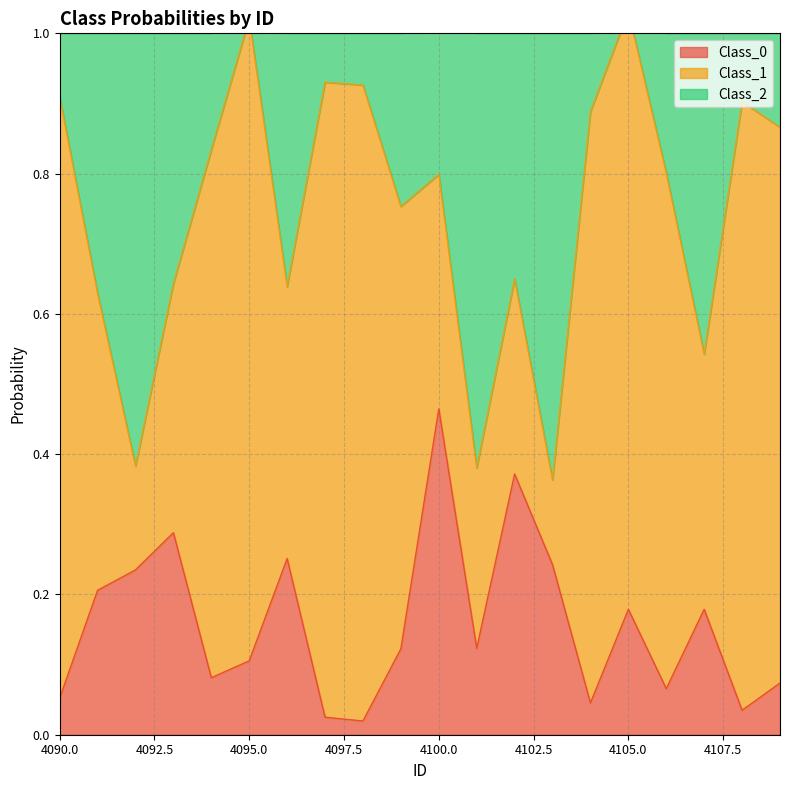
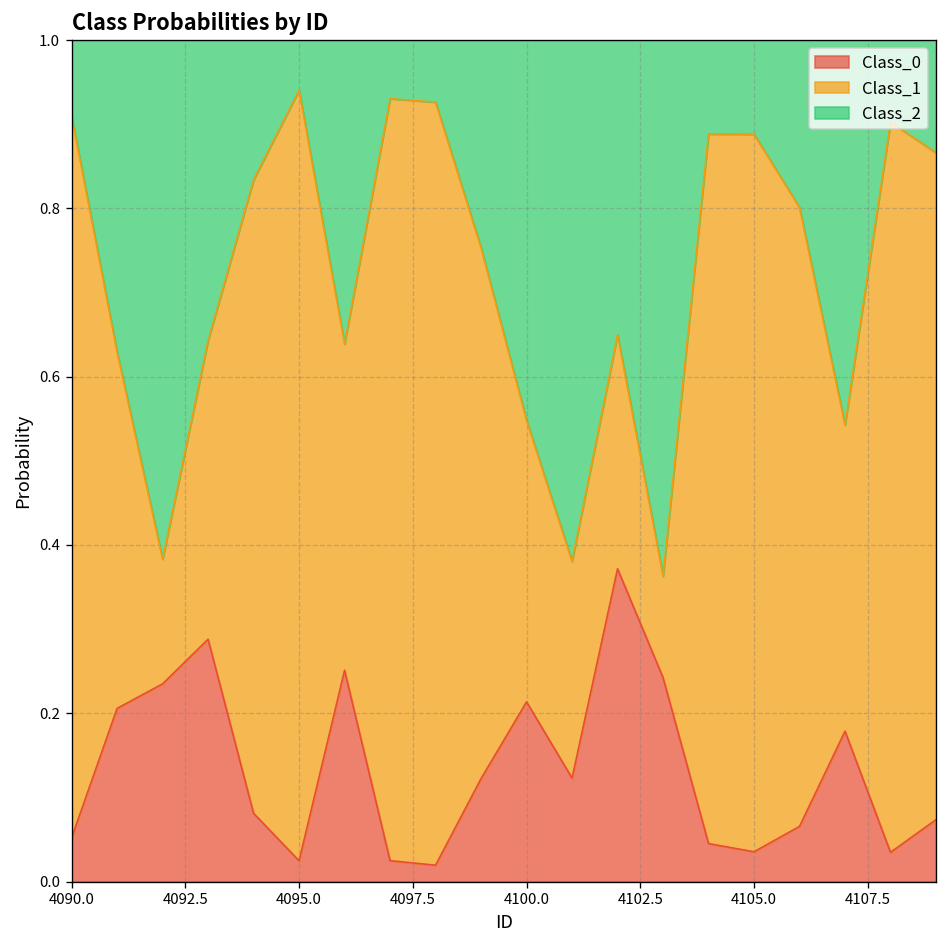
Class_0, 4095.0: 0.11 -> 0.02
Class_0, 4100.0: 0.46 -> 0.21
Class_0, 4105.0: 0.18 -> 0.04
